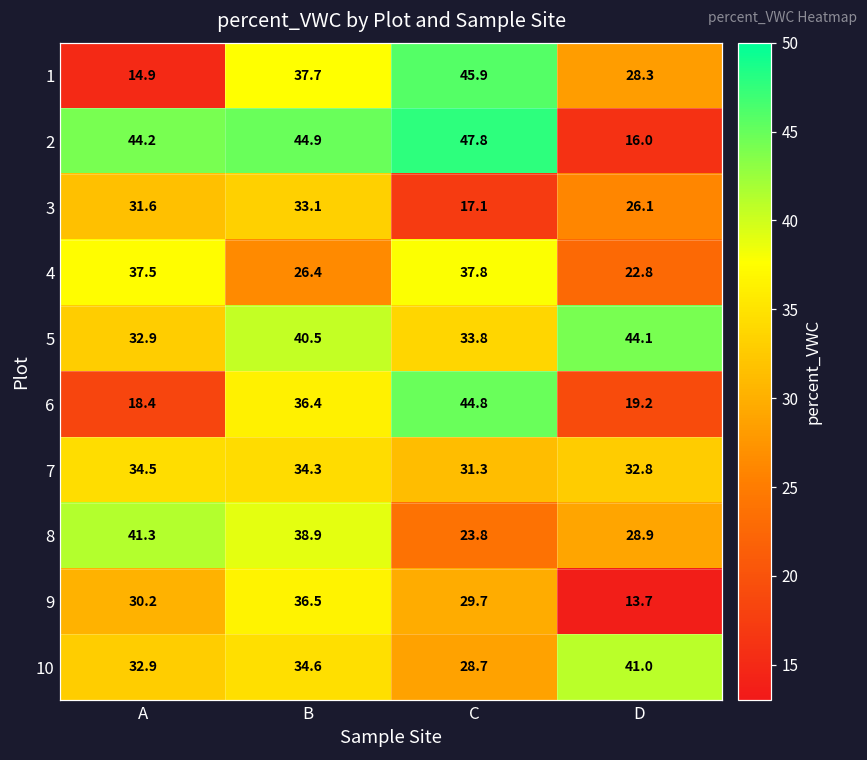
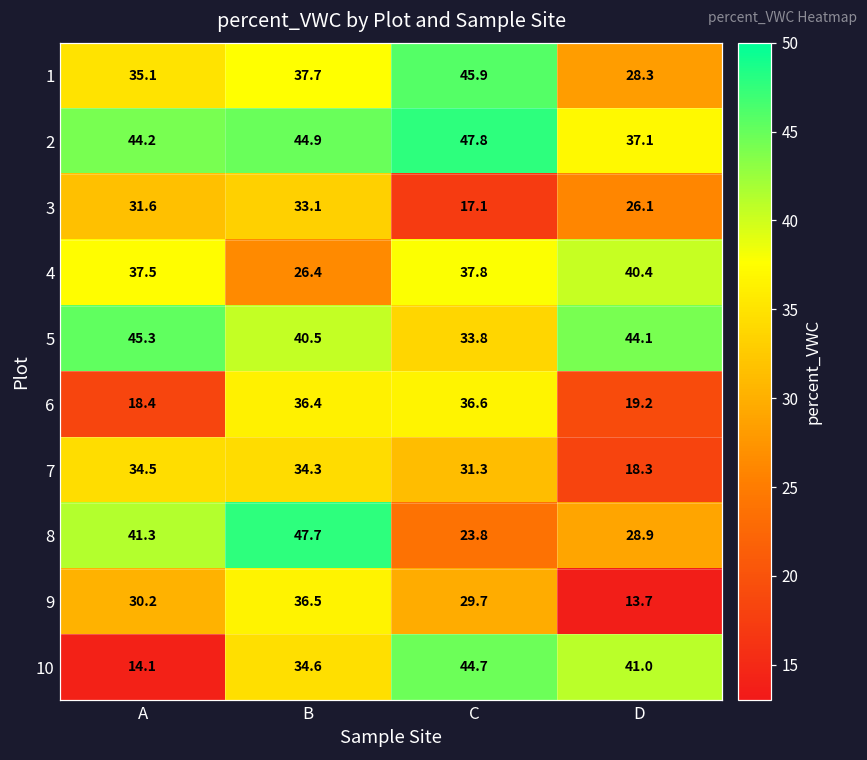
1, A: 14.9 -> 35.1
2, D: 16.0 -> 37.1
4, D: 22.8 -> 40.4
5, A: 32.9 -> 45.3
6, C: 44.8 -> 36.6
7, D: 32.8 -> 18.3
8, B: 38.9 -> 47.7
10, A: 32.9 -> 14.1
10, C: 28.7 -> 44.7
